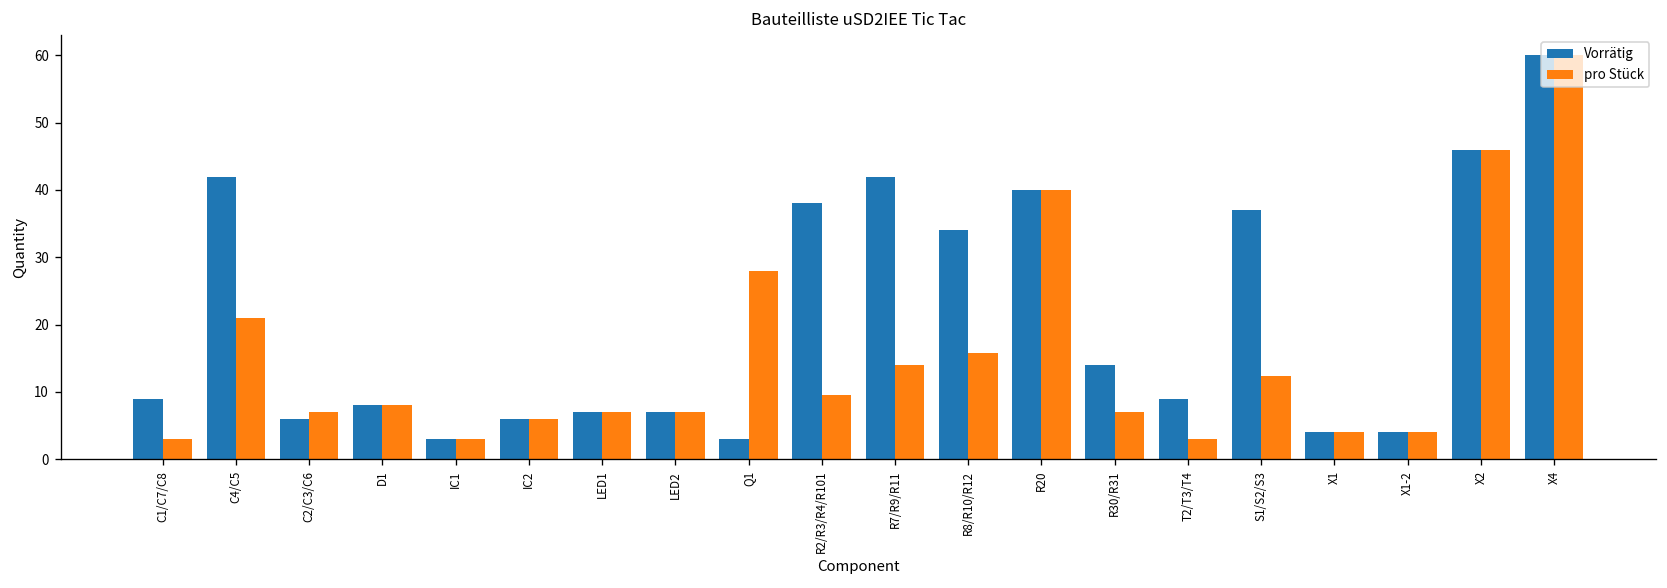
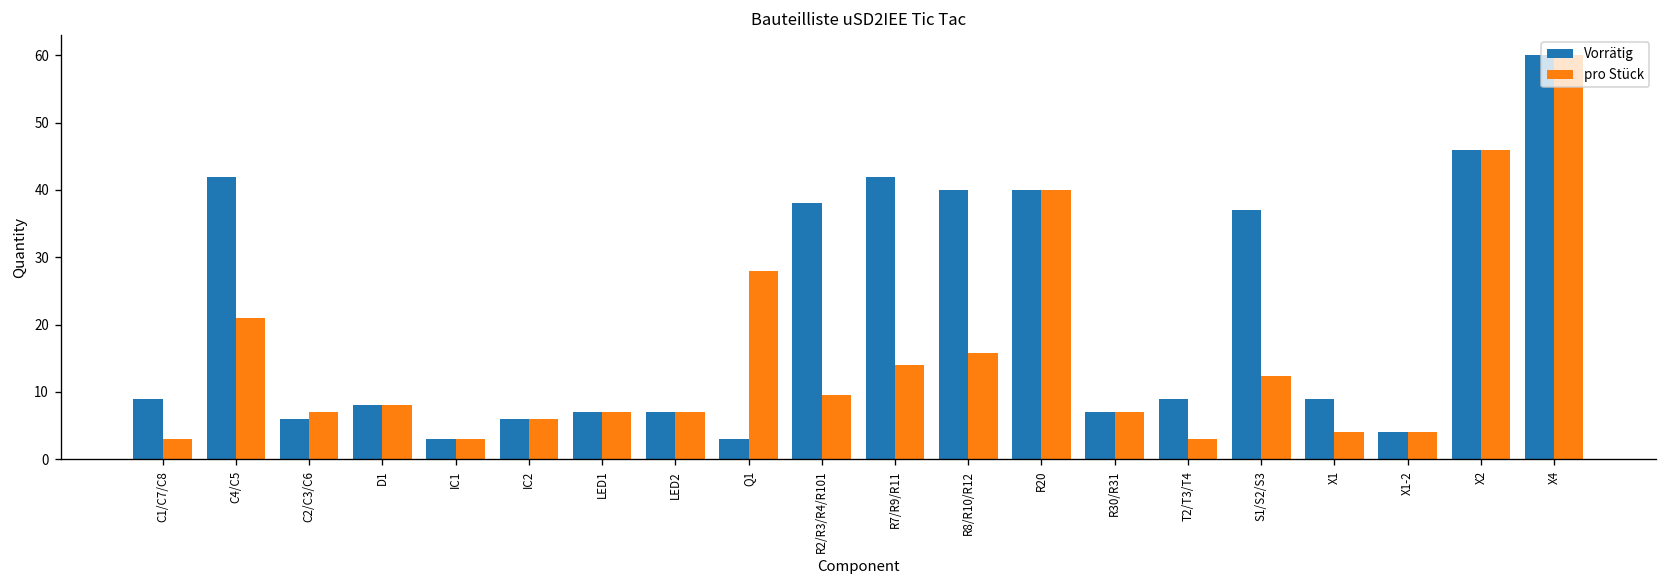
Vorrätig, R8/R10/R12: 34 -> 40
Vorrätig, R30/R31: 14 -> 7
Vorrätig, X1: 4 -> 9
